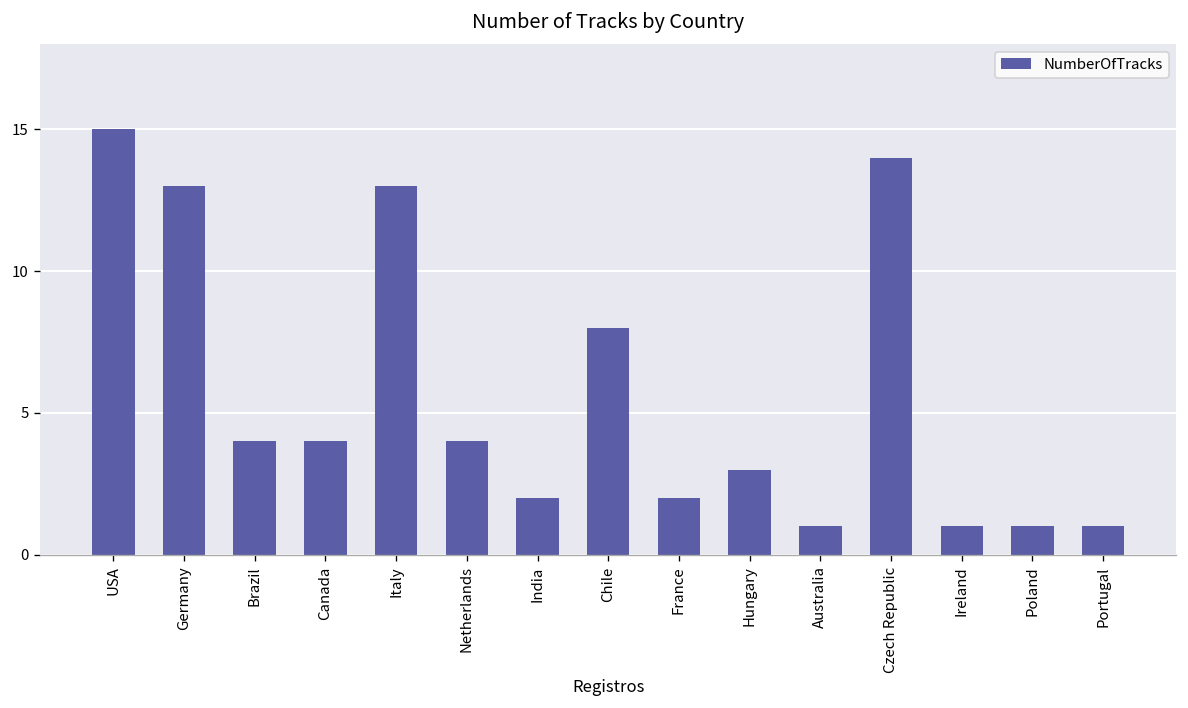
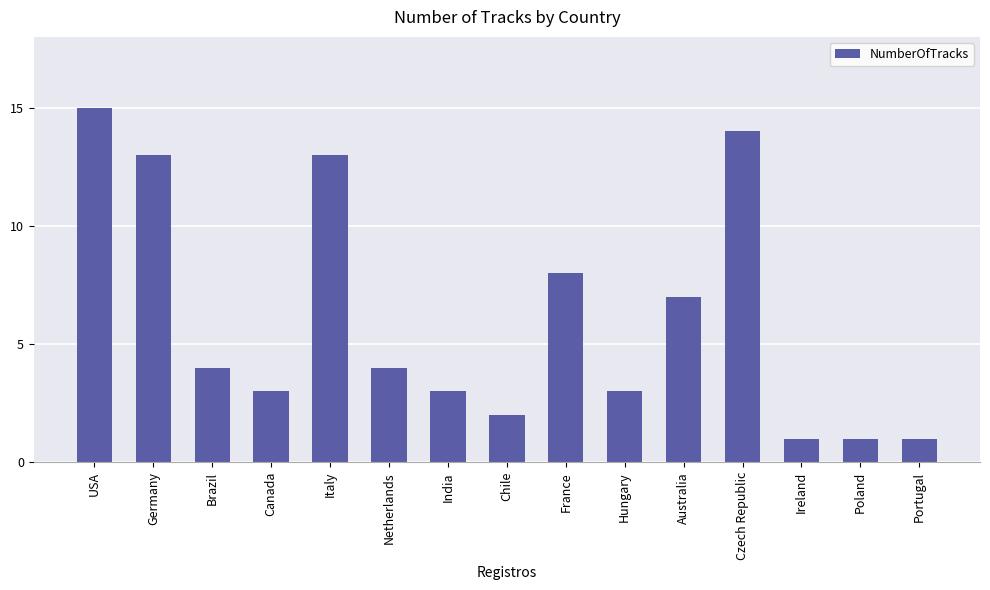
Canada: 4 -> 3
India: 2 -> 3
Chile: 8 -> 2
France: 2 -> 8
Australia: 1 -> 7
